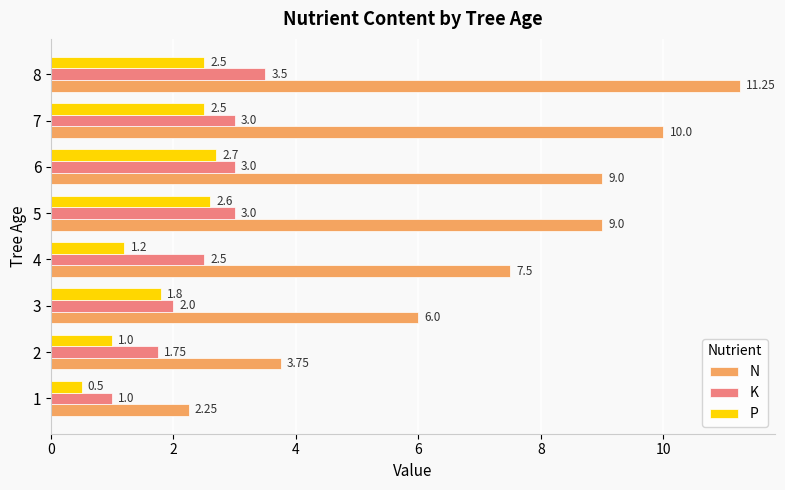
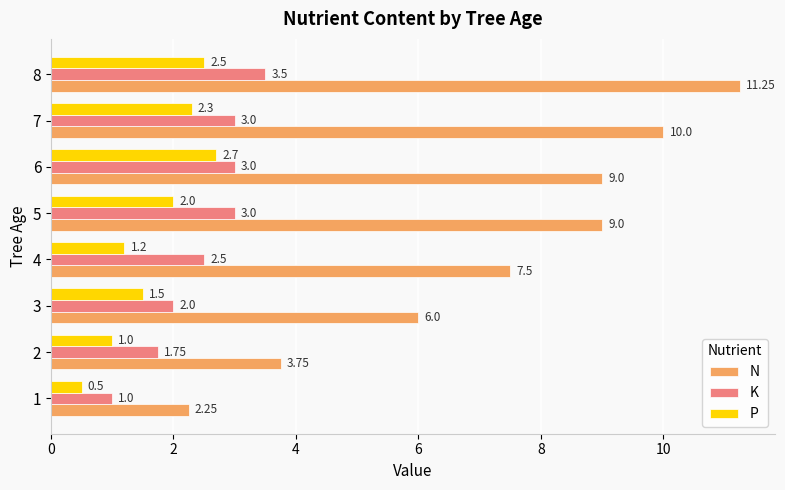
P, 7: 2.5 -> 2.3
P, 5: 2.6 -> 2.0
P, 3: 1.8 -> 1.5
